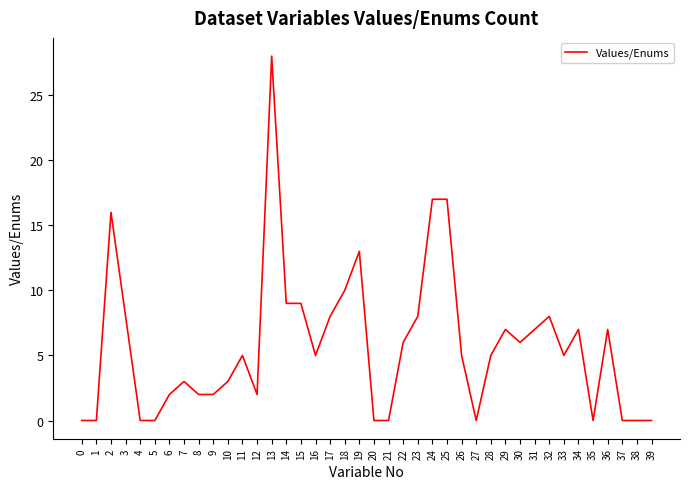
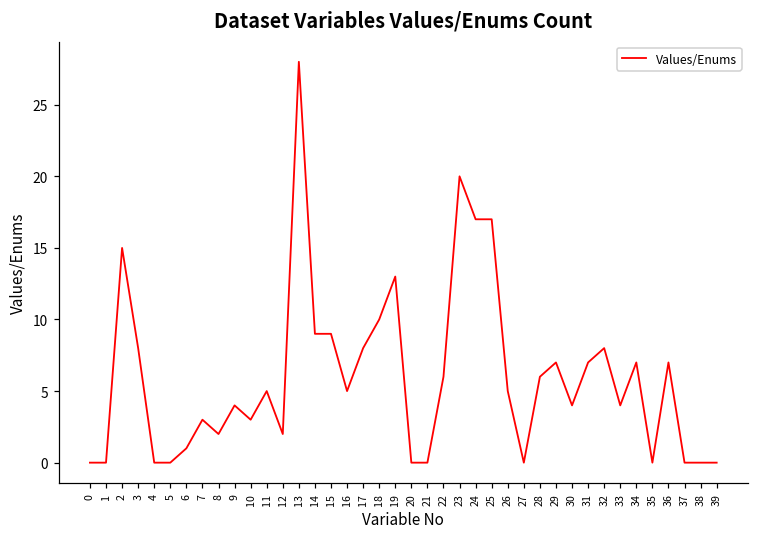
2: 16 -> 15
6: 2 -> 1
9: 2 -> 4
23: 8 -> 20
28: 5 -> 6
30: 6 -> 4
33: 5 -> 4
